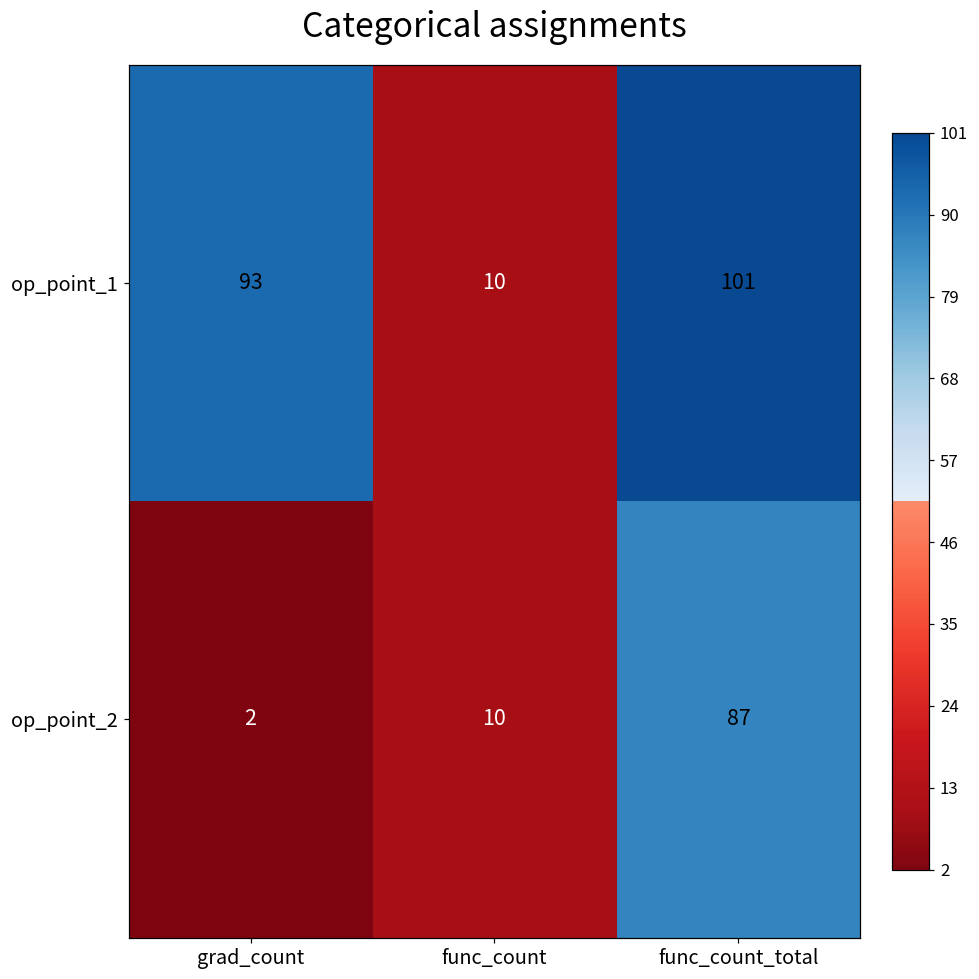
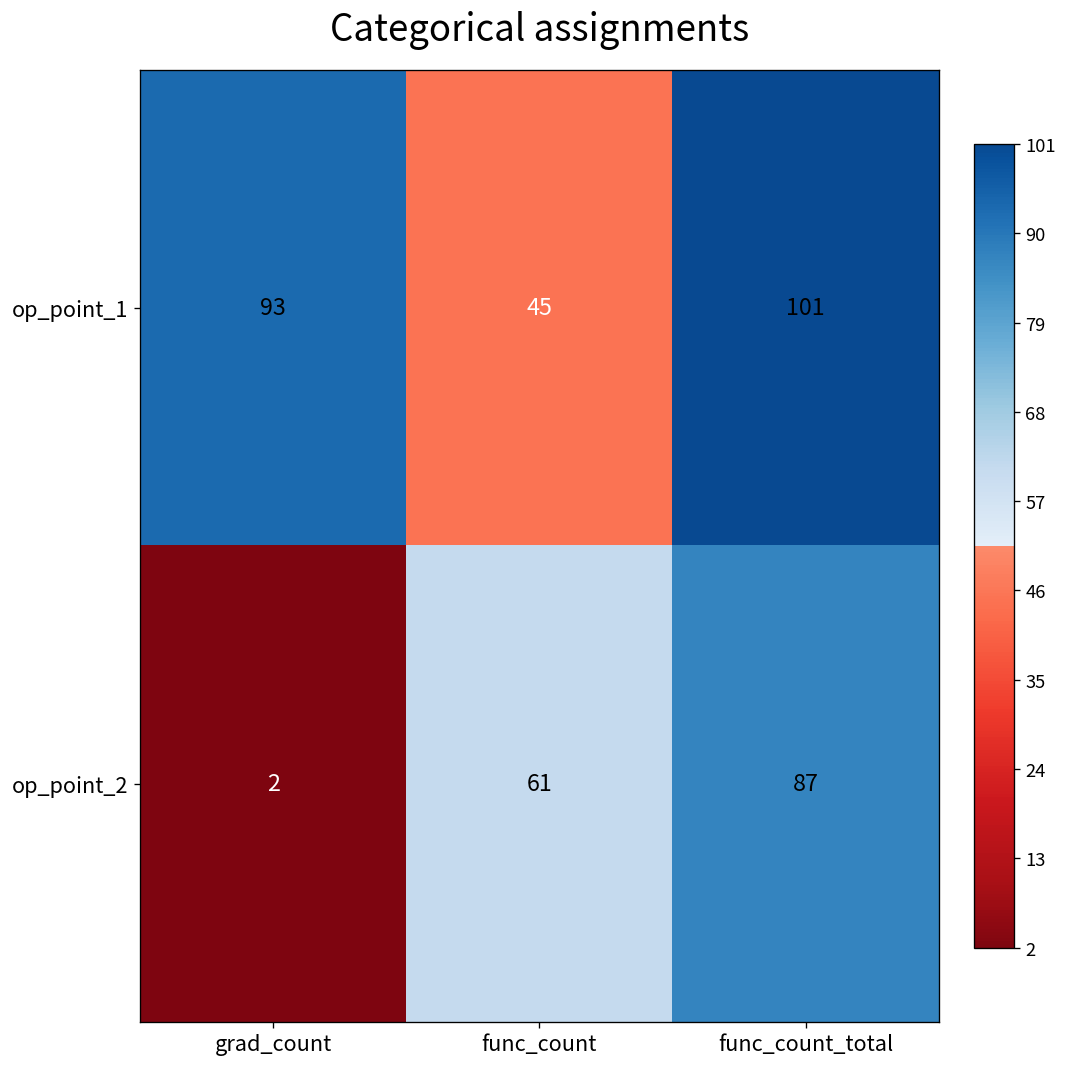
op_point_1, func_count: 10 -> 45
op_point_2, func_count: 10 -> 61
